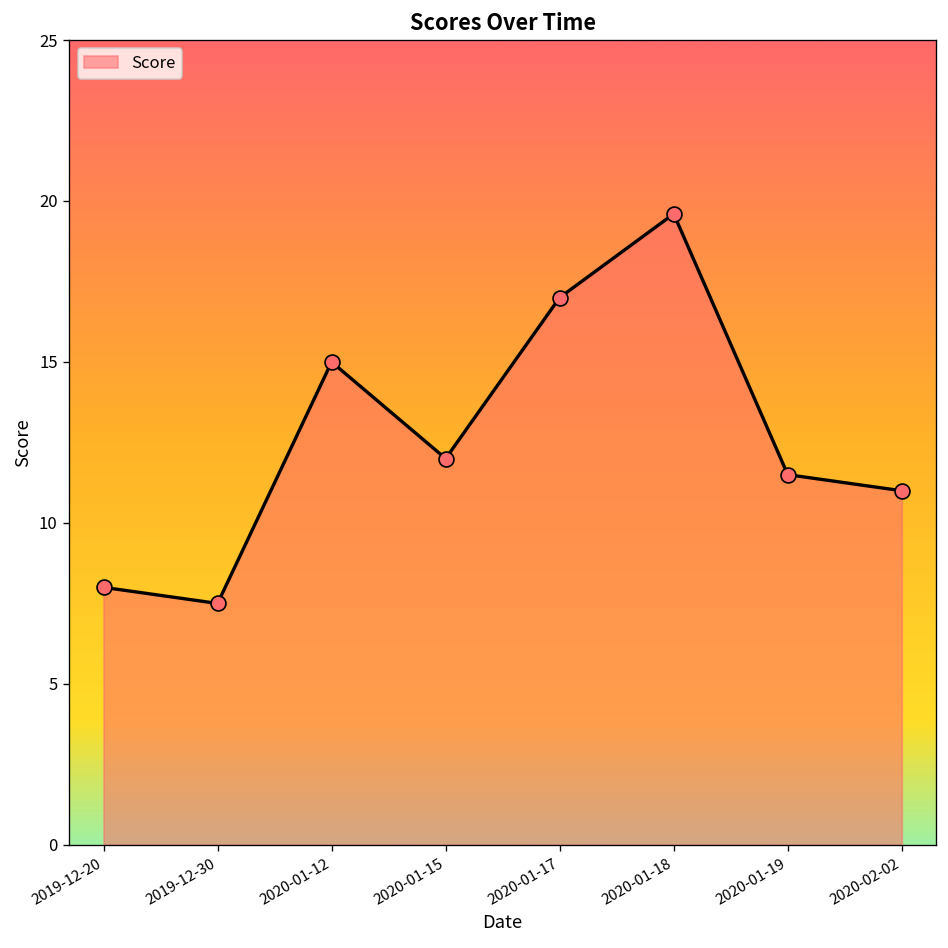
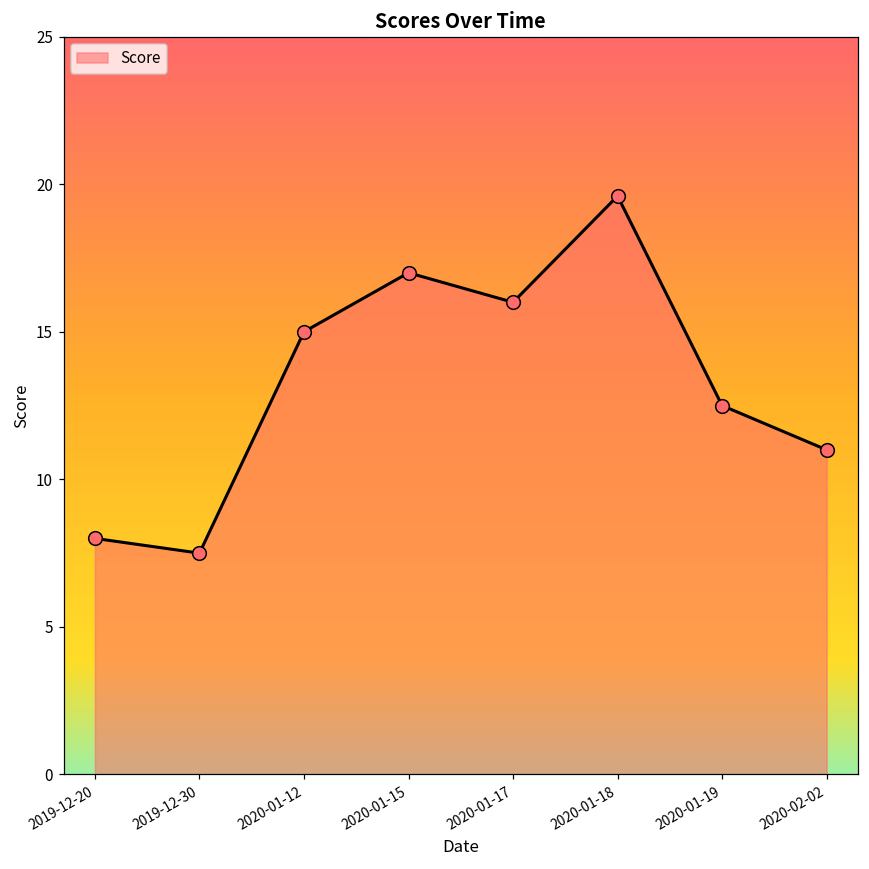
2020-01-15: 12 -> 17
2020-01-17: 17 -> 16
2020-01-19: 11.5 -> 12.5
